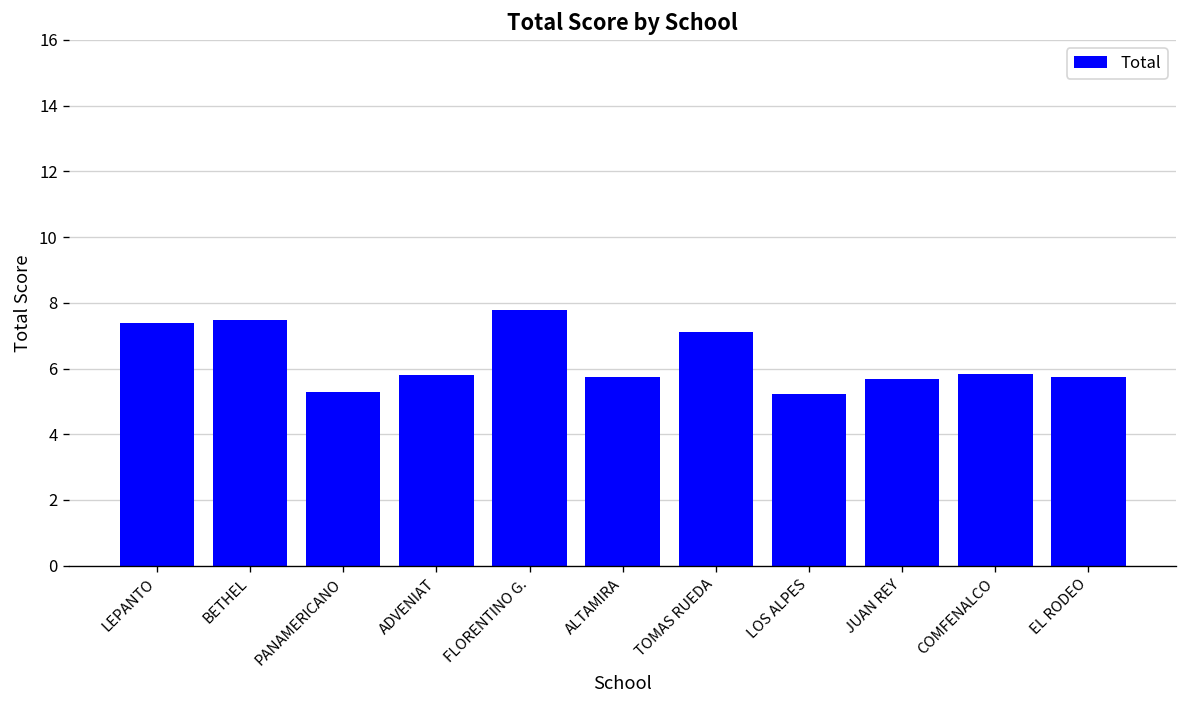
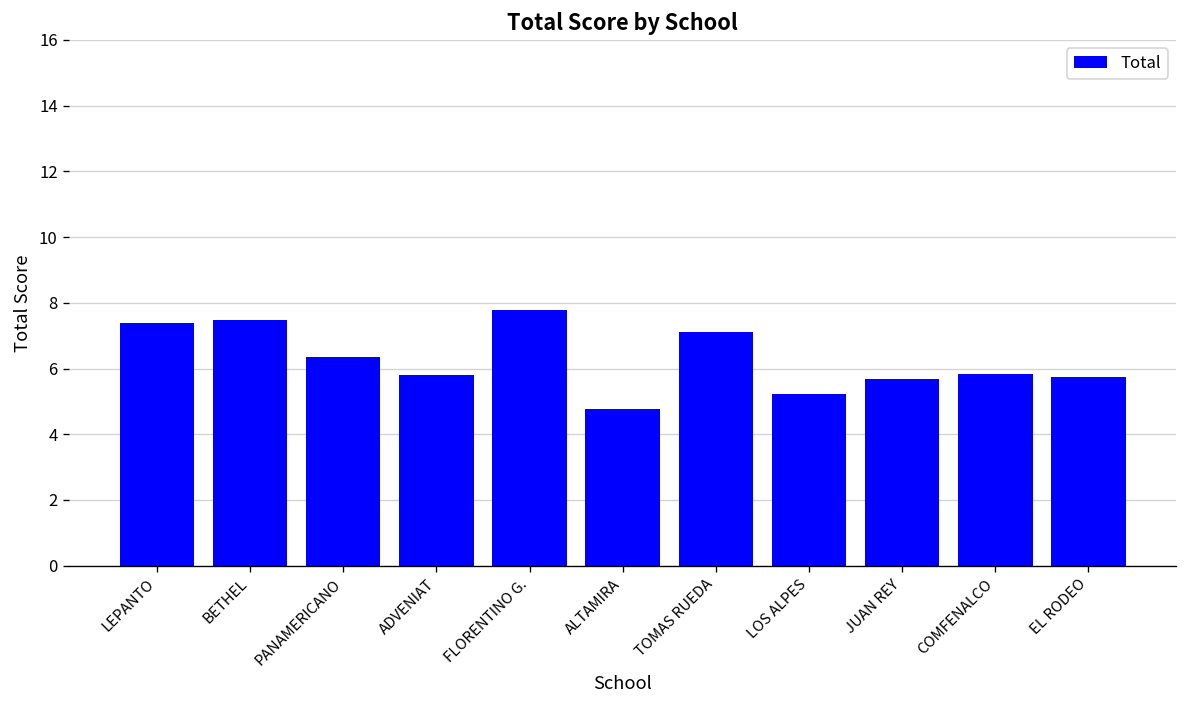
PANAMERICANO: 5.3 -> 6.3
ALTAMIRA: 5.7 -> 4.8
